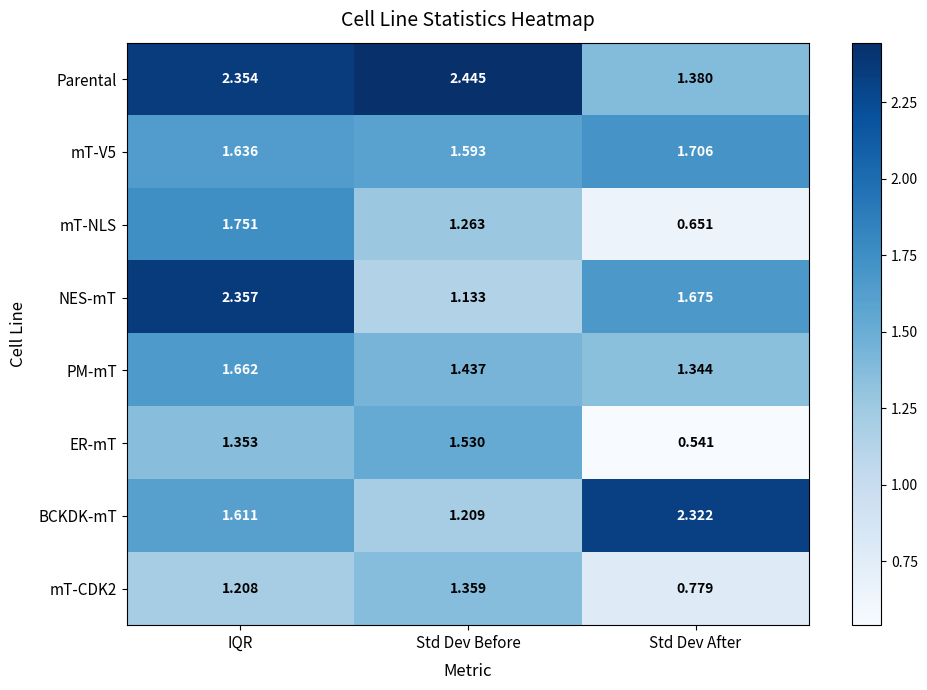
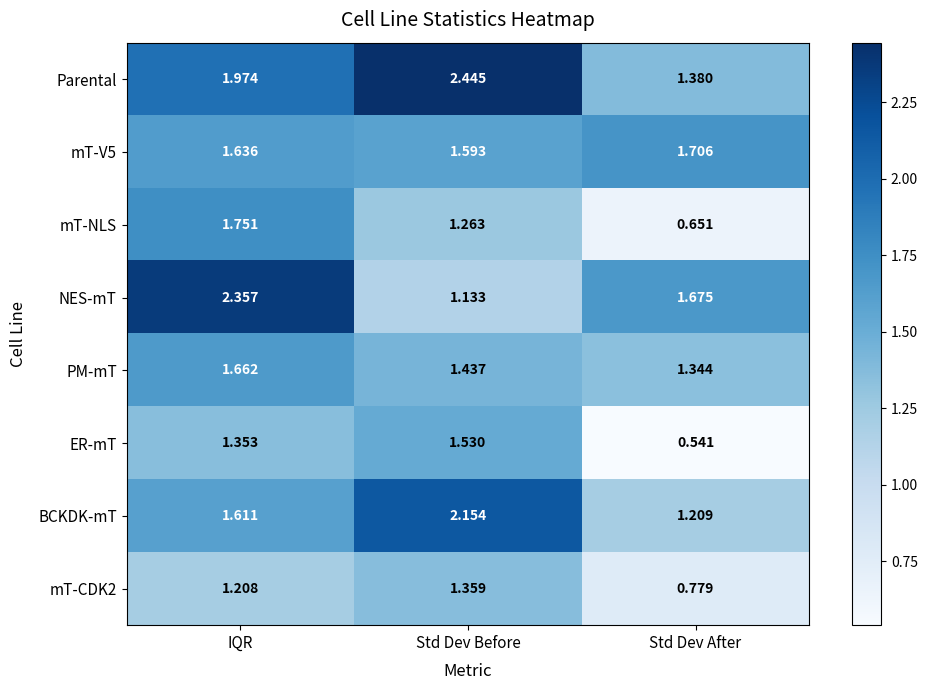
Parental, IQR: 2.354 -> 1.974
BCKDK-mT, Std Dev Before: 1.209 -> 2.154
BCKDK-mT, Std Dev After: 2.322 -> 1.209
